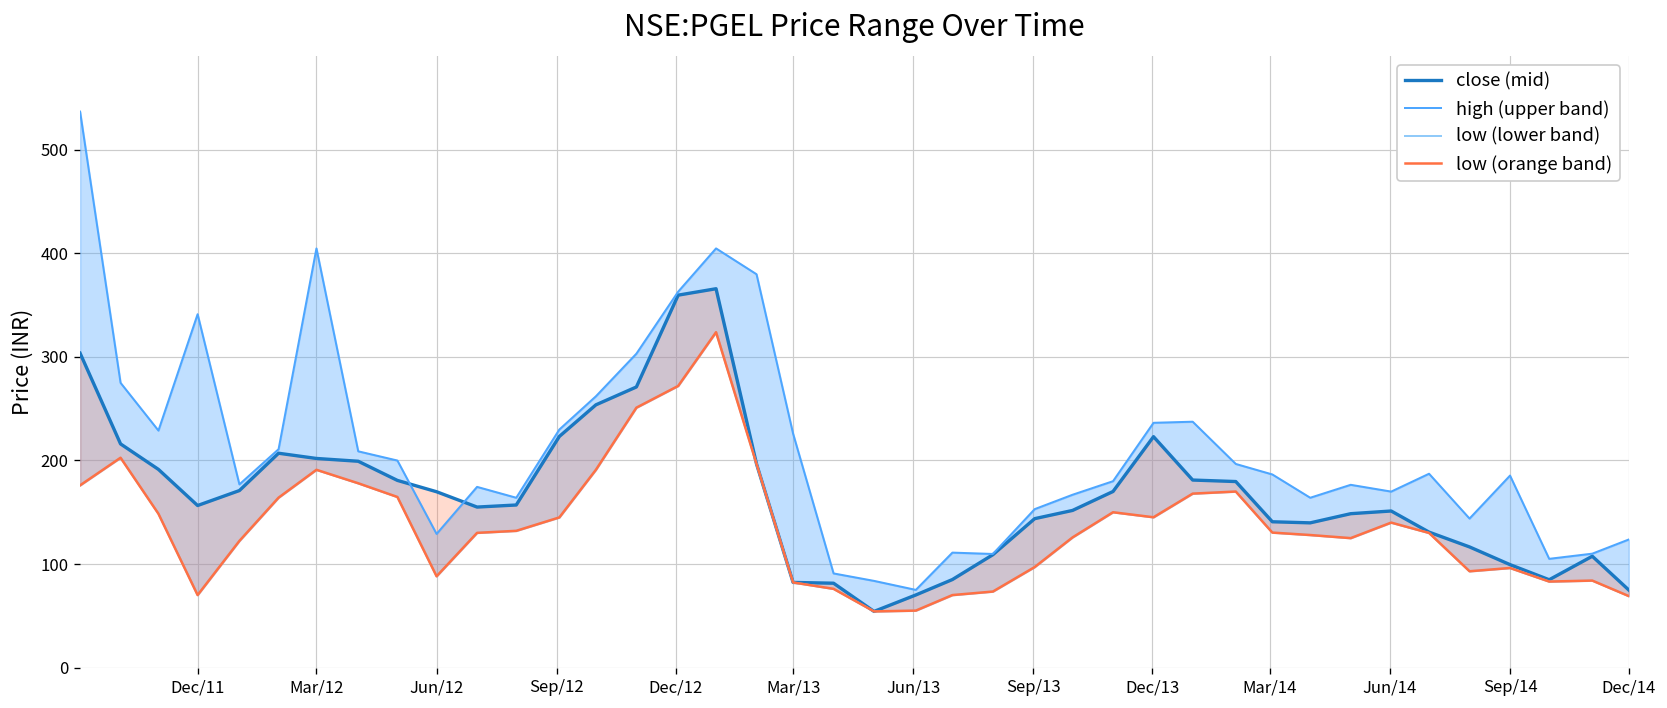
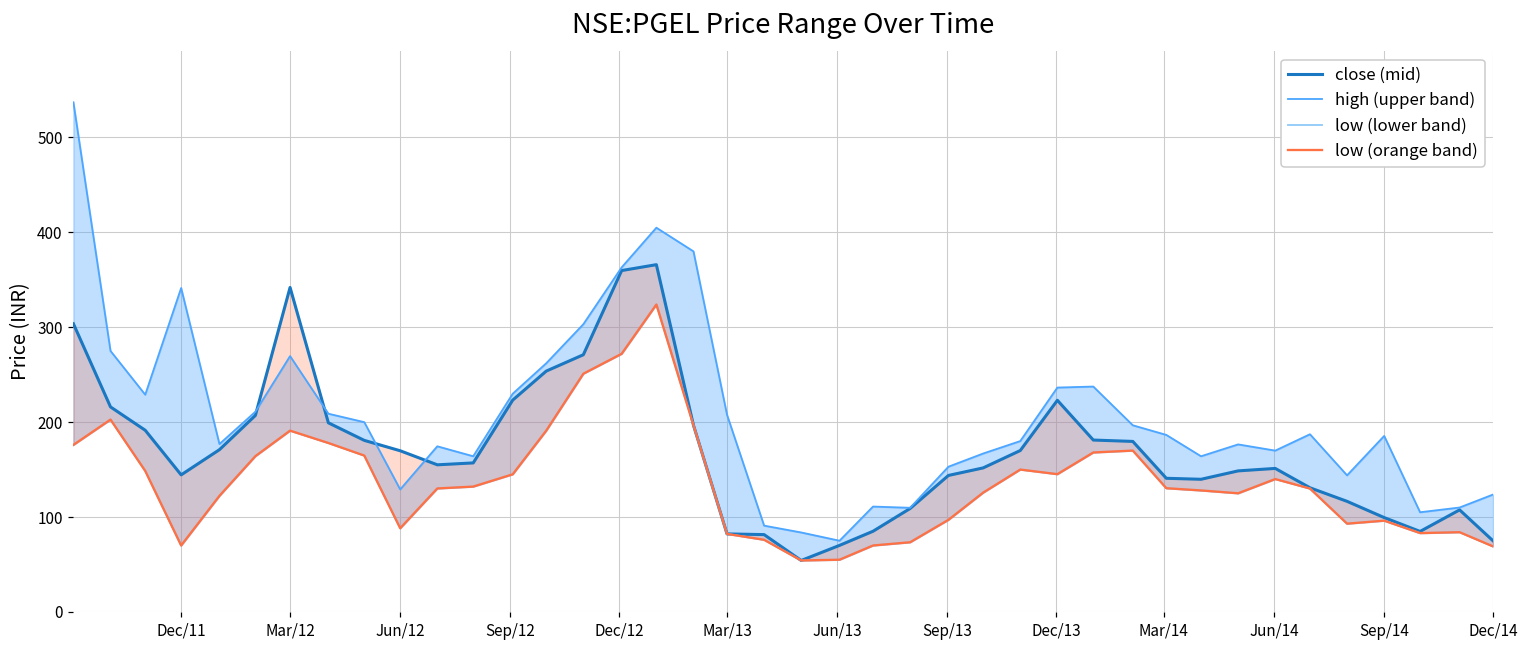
close (mid), Dec/11: 160 -> 140
close (mid), Mar/12: 200 -> 340
high (upper band), Mar/12: 400 -> 270
high (upper band), Mar/13: 230 -> 210
